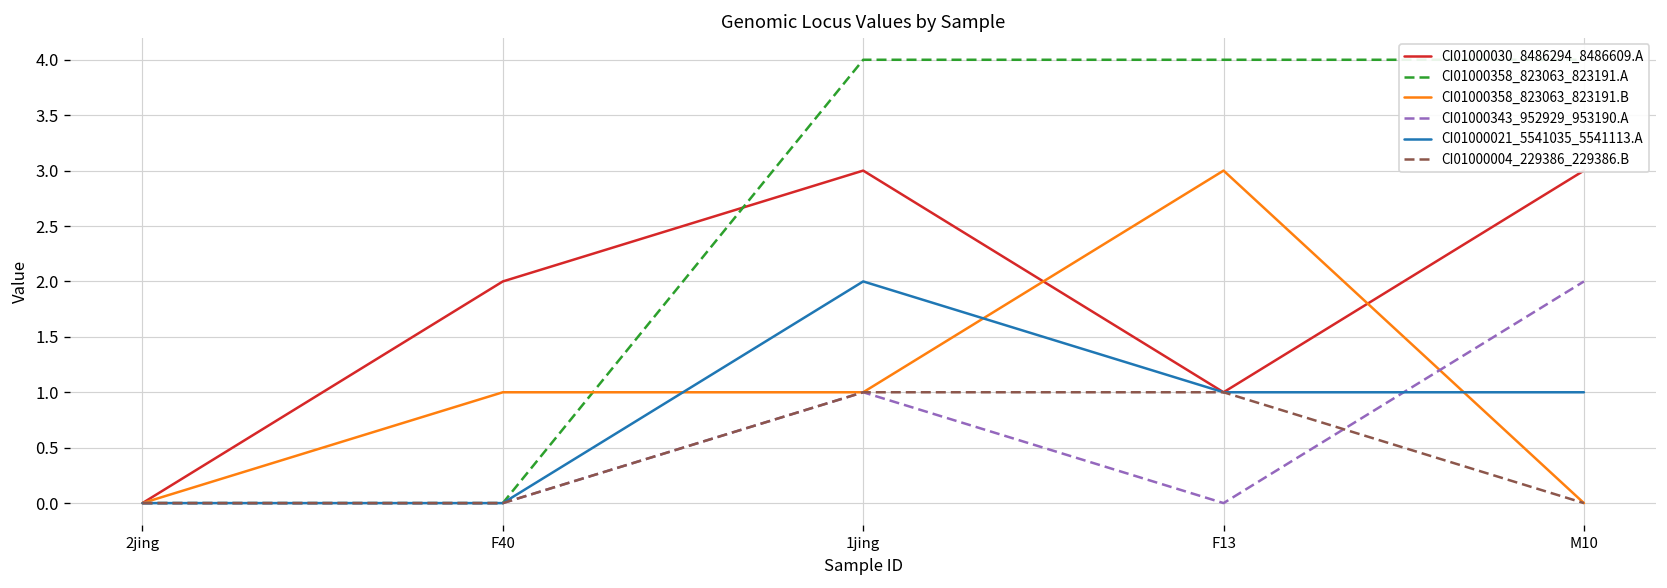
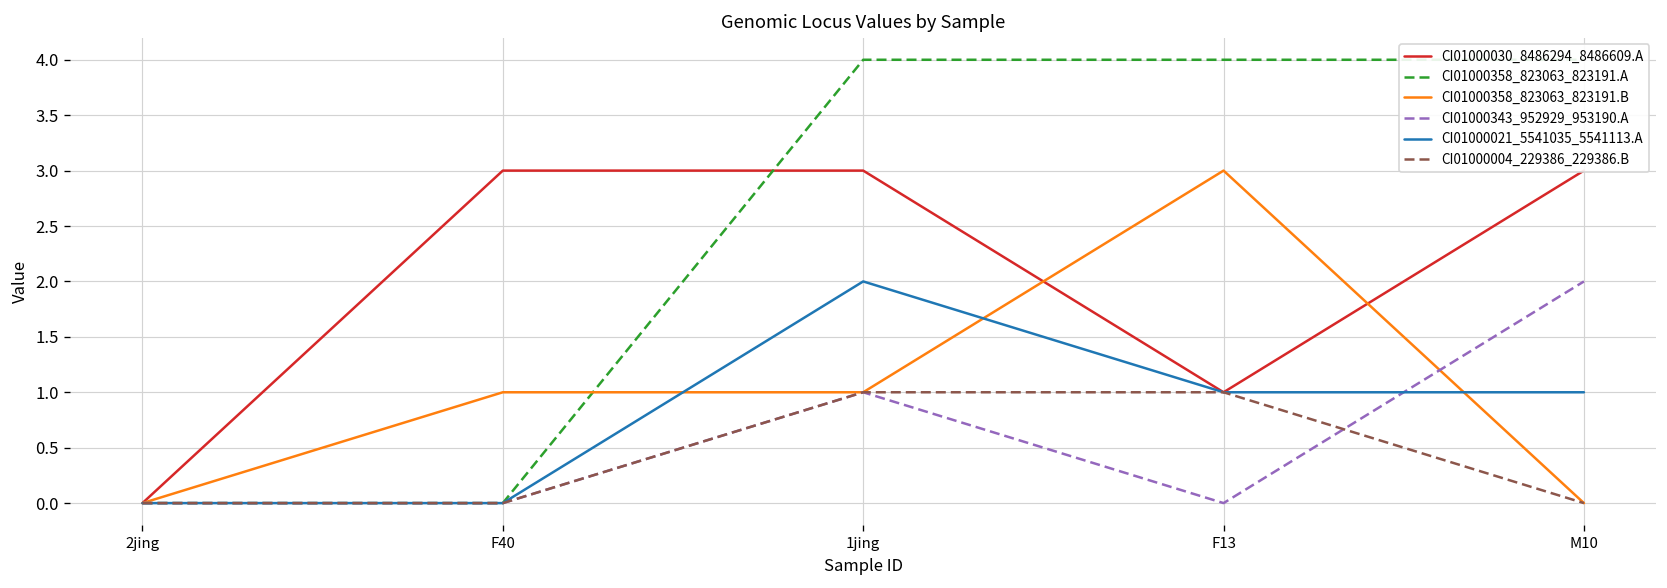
CI01000030_8486294_8486609.A, F40: 2 -> 3
